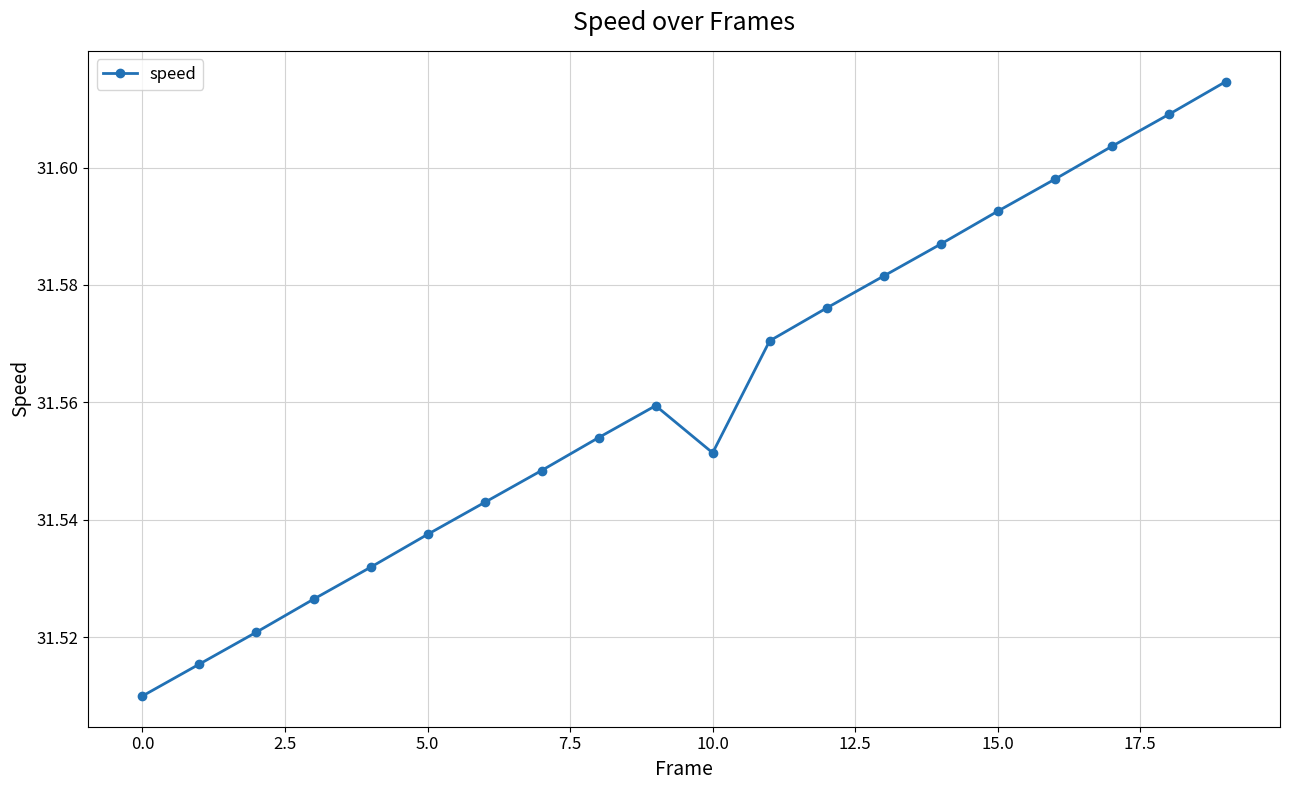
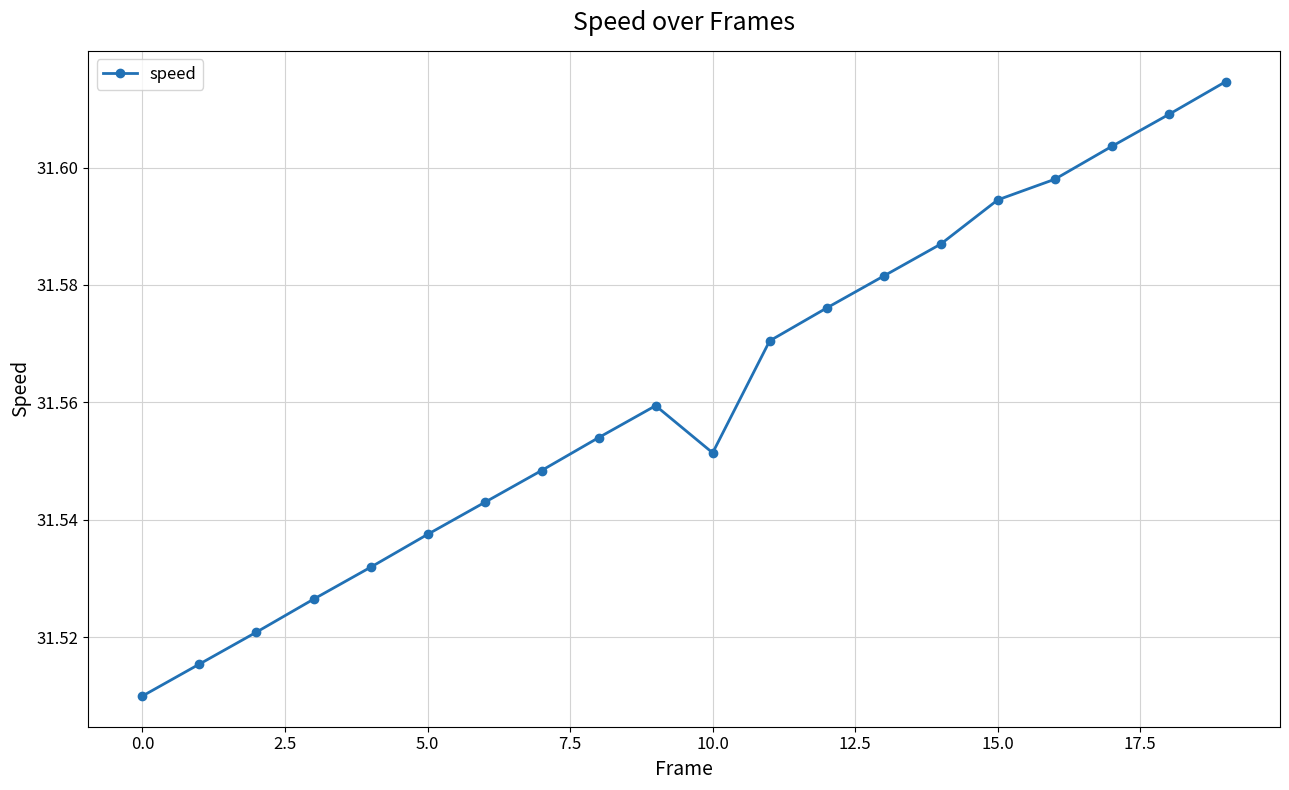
15.0: 31.593 -> 31.594
